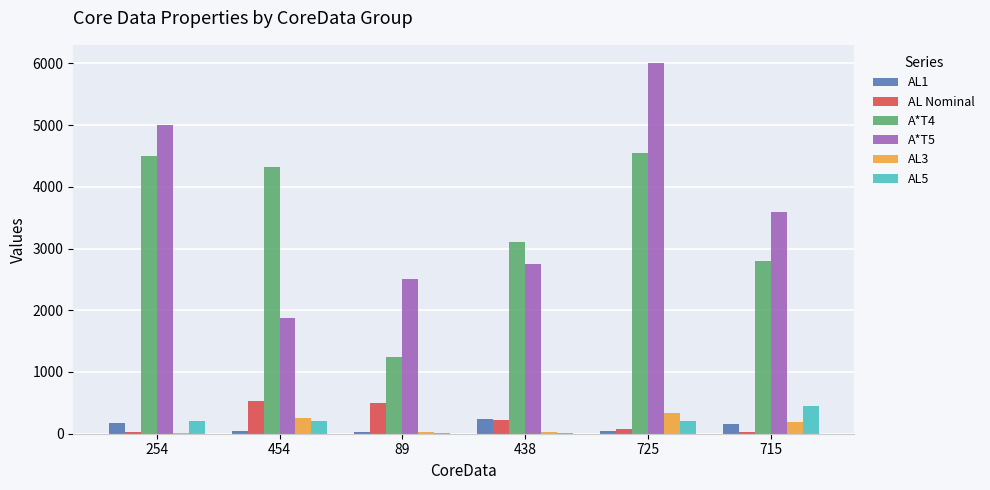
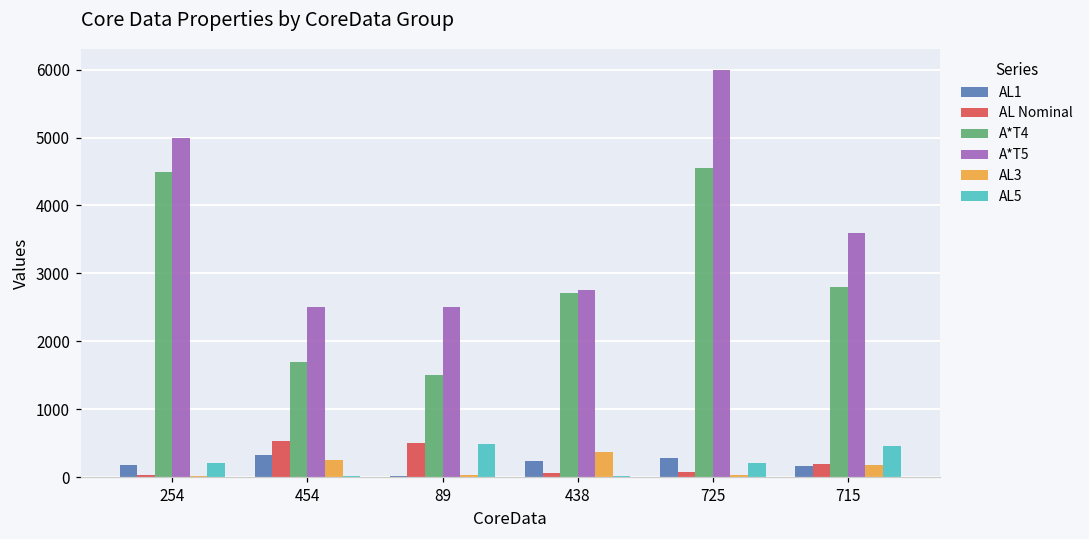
AL1, 454: 0 -> 300
A*T4, 454: 4300 -> 1700
A*T5, 454: 1900 -> 2500
AL5, 454: 200 -> 0
A*T4, 89: 1200 -> 1500
AL5, 89: 0 -> 500
AL Nominal, 438: 200 -> 100
A*T4, 438: 3100 -> 2700
AL3, 438: 0 -> 400
AL1, 725: 0 -> 300
AL3, 725: 300 -> 0
AL Nominal, 715: 0 -> 200
